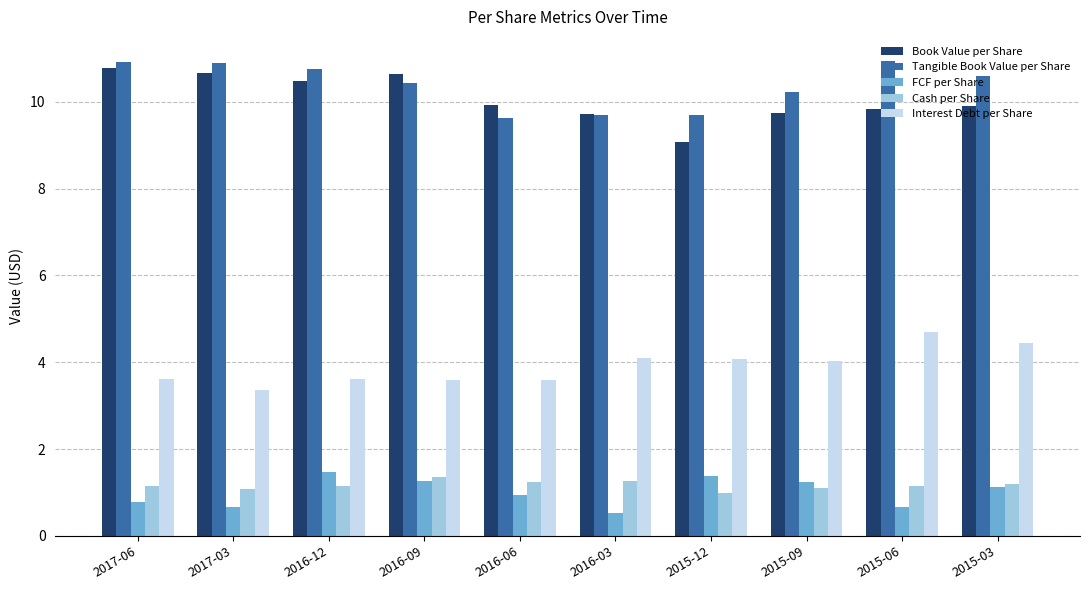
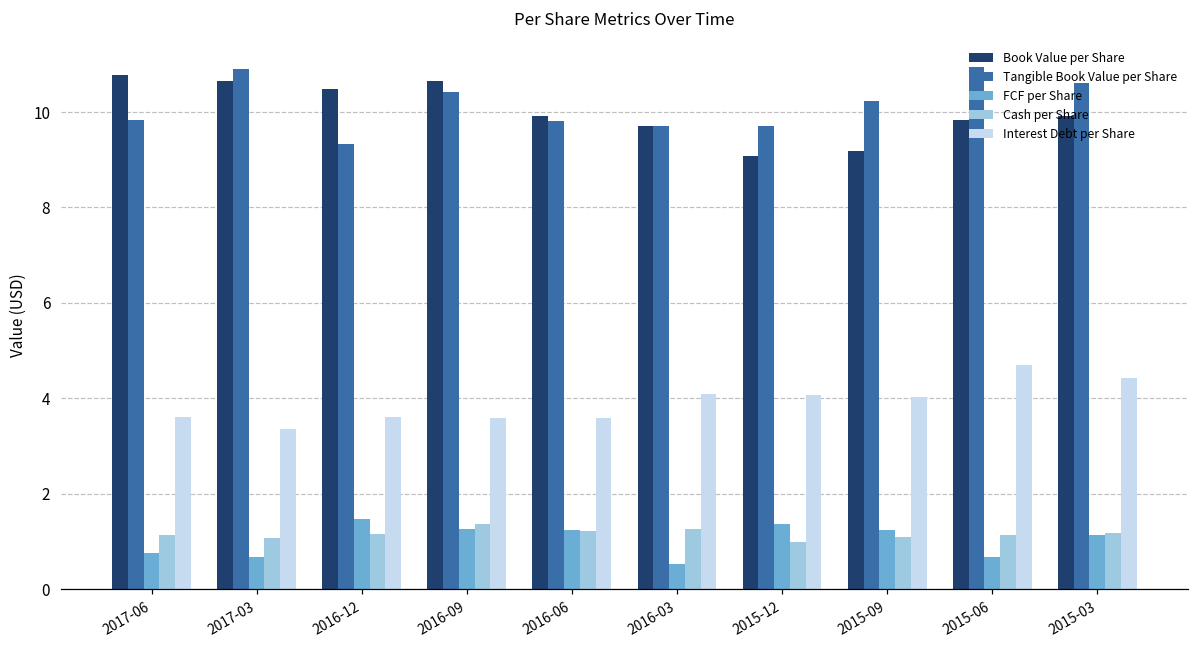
Tangible Book Value per Share, 2017-06: 10.9 -> 9.8
Tangible Book Value per Share, 2016-12: 10.8 -> 9.3
Tangible Book Value per Share, 2016-06: 9.6 -> 9.8
FCF per Share, 2016-06: 0.9 -> 1.2
Book Value per Share, 2015-09: 9.7 -> 9.2
